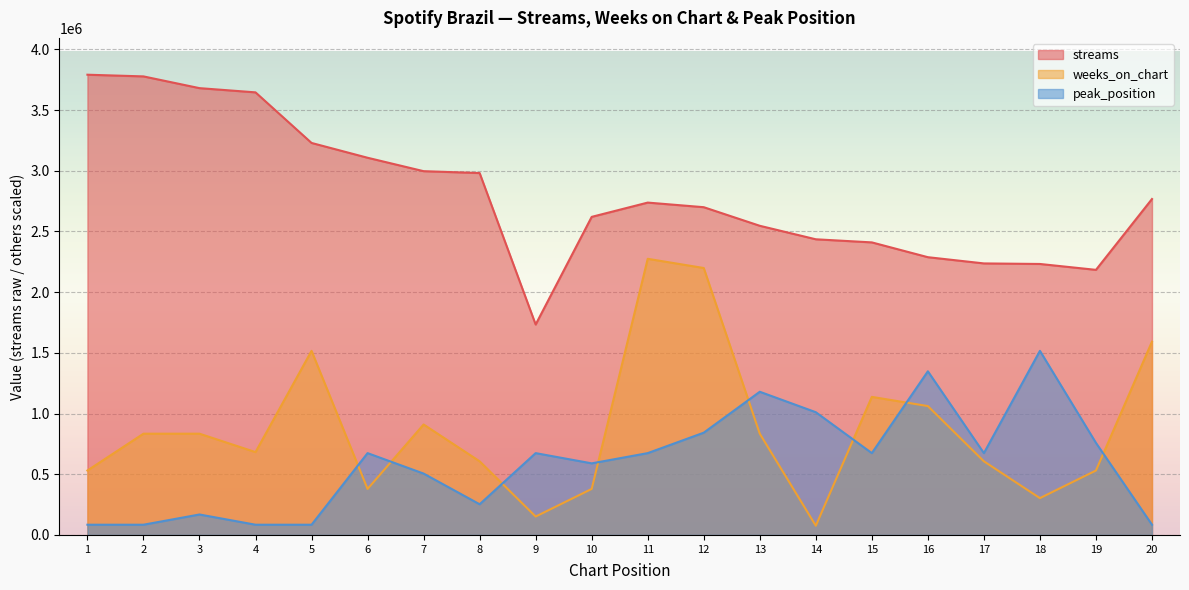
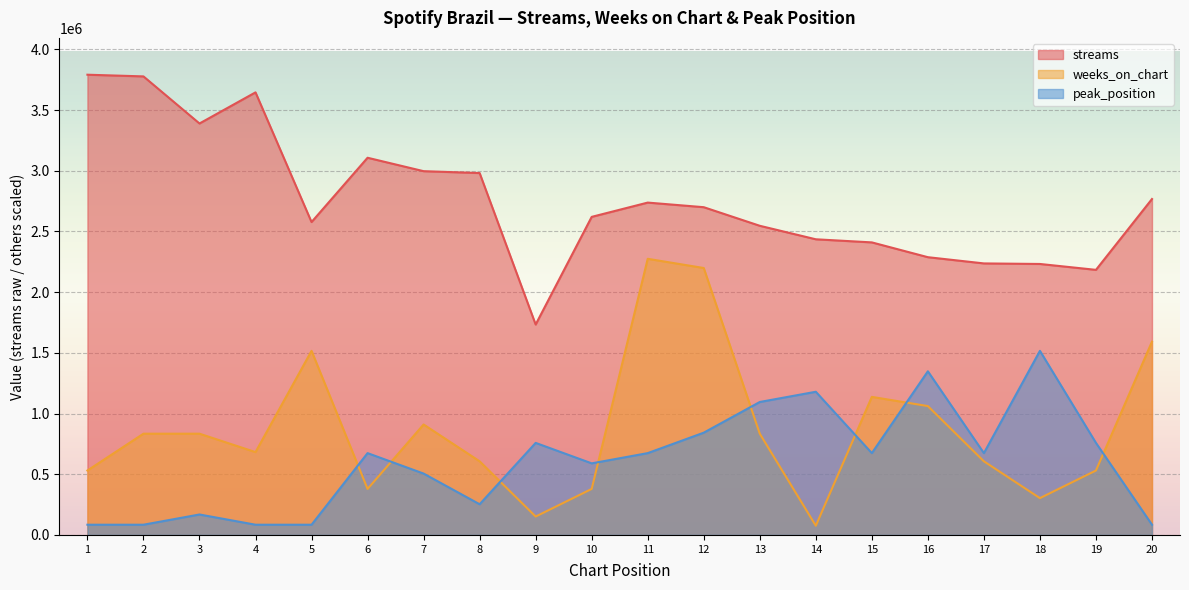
streams, 3: 3680000 -> 3390000
streams, 5: 3230000 -> 2580000
peak_position, 9: 670000 -> 760000
peak_position, 13: 1180000 -> 1100000
peak_position, 14: 1010000 -> 1180000
